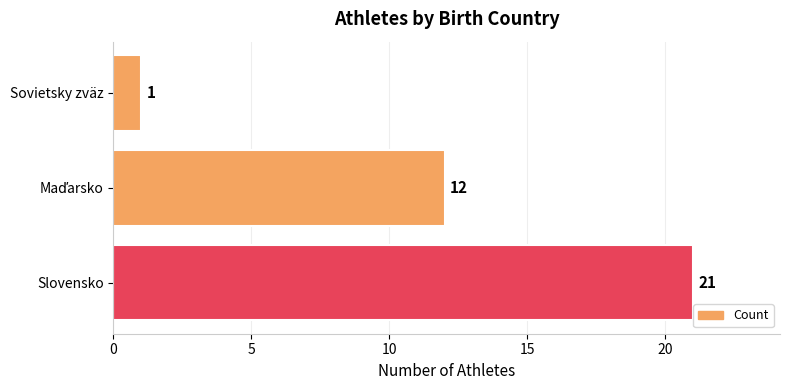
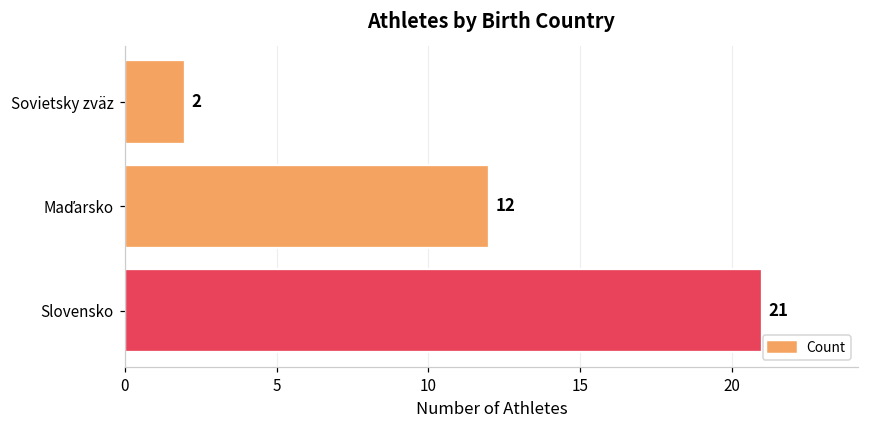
Sovietsky zväz: 1 -> 2
